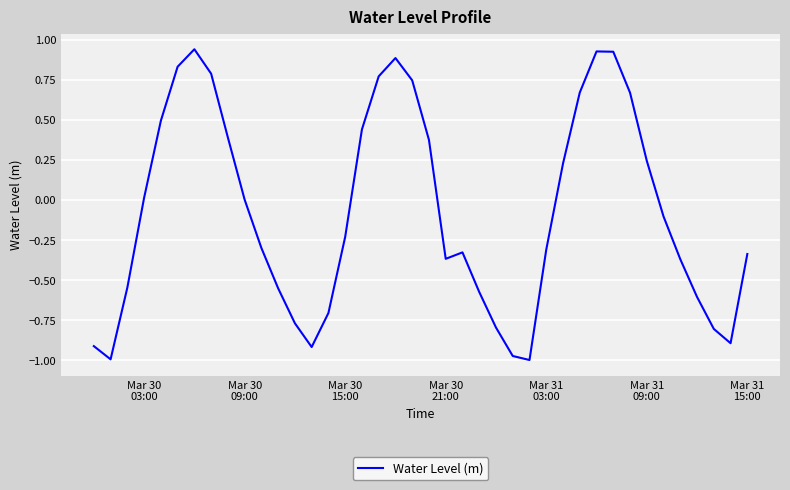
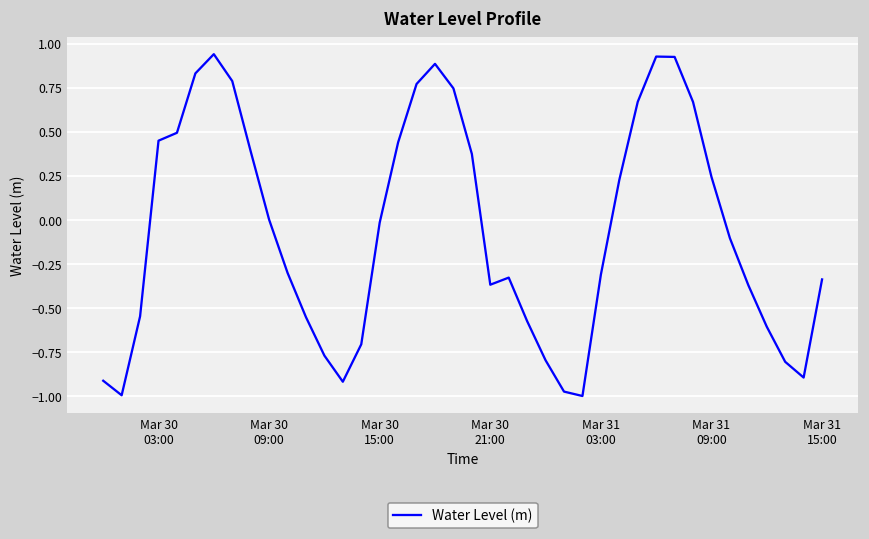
Mar 30 03:00: 0.01 -> 0.45
Mar 30 15:00: -0.23 -> -0.01
